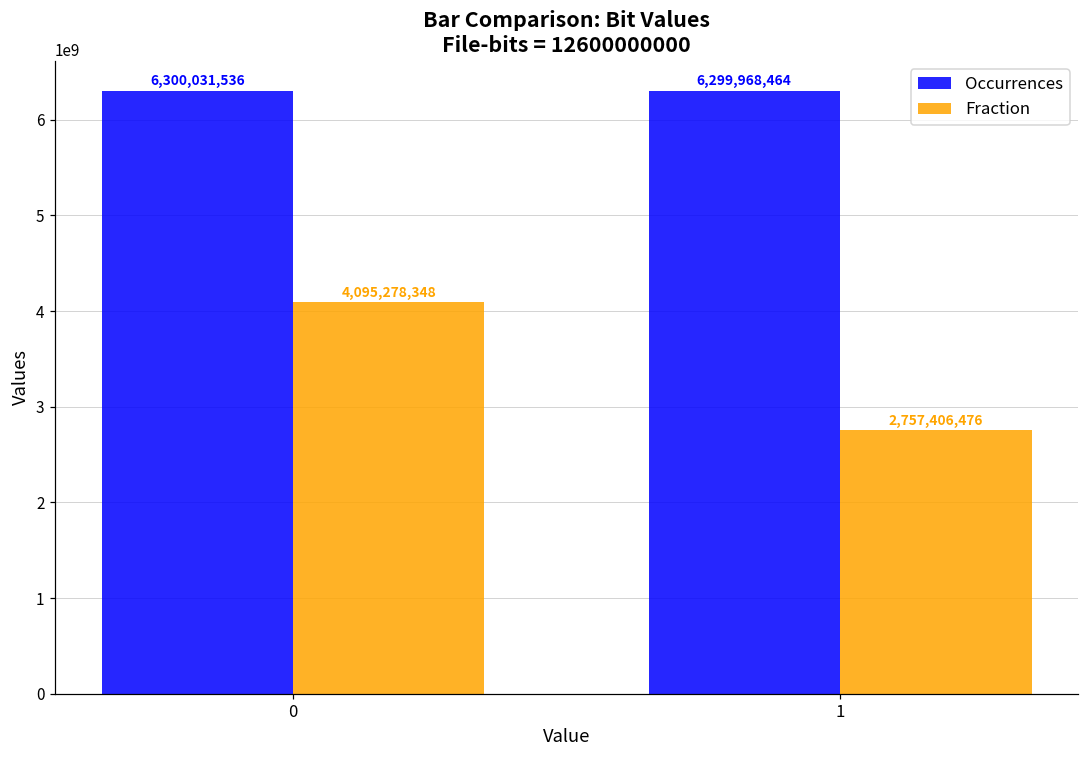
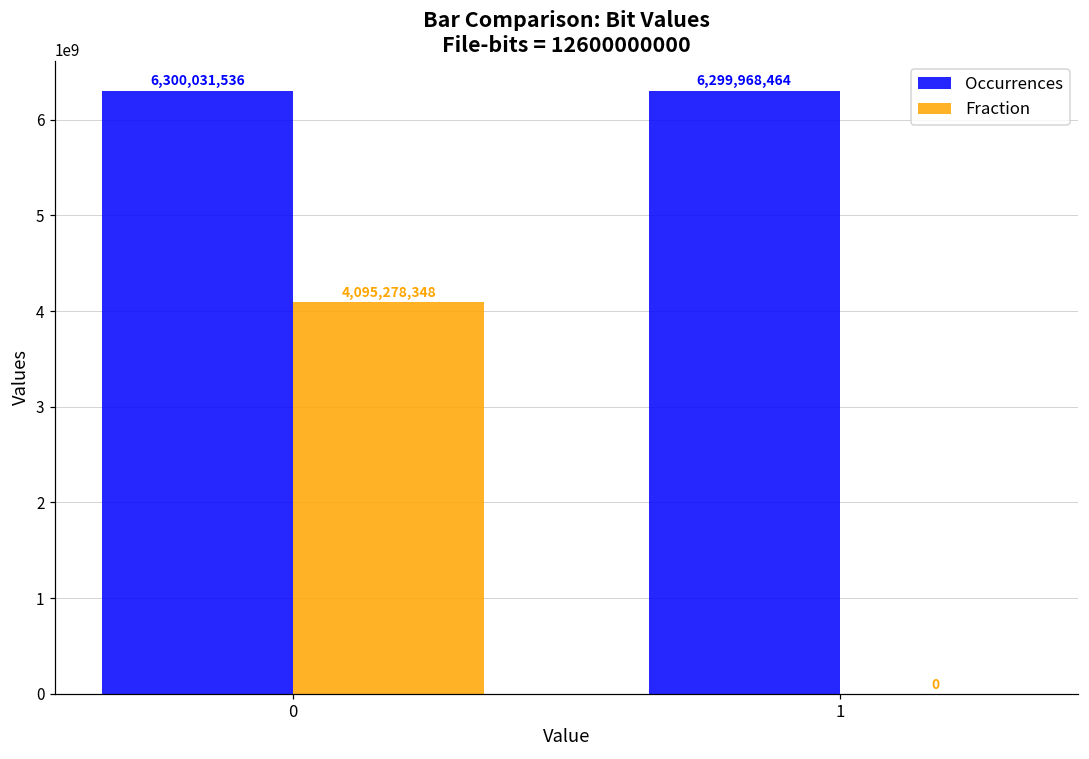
Fraction, 1: 2,757,406,476 -> 0
